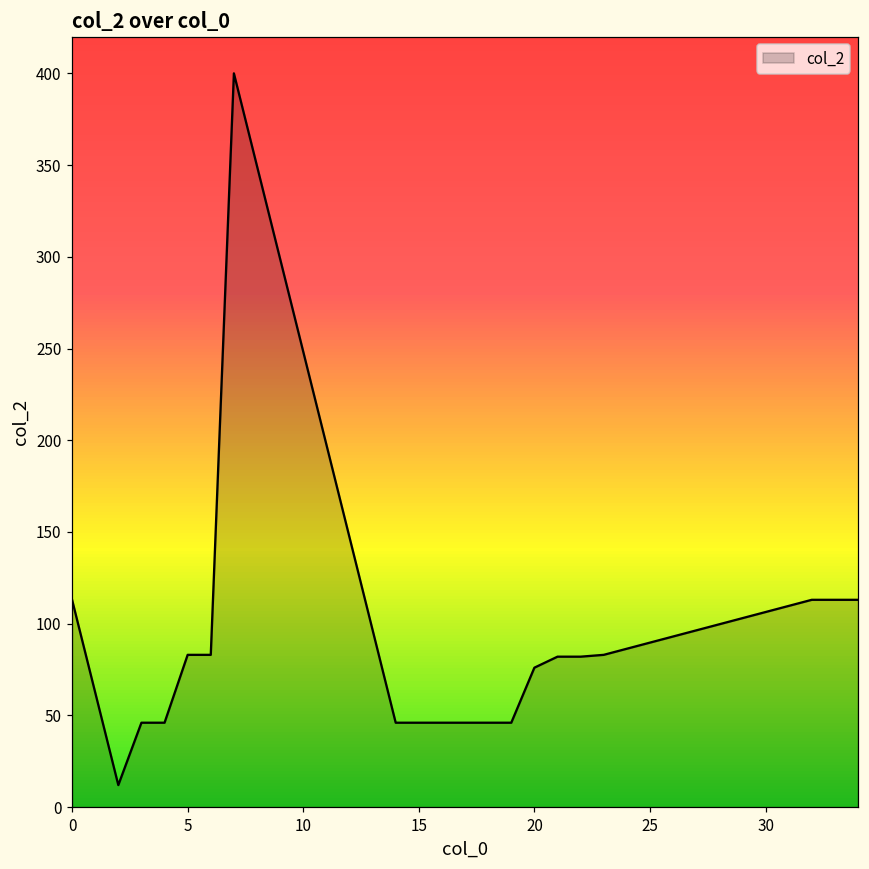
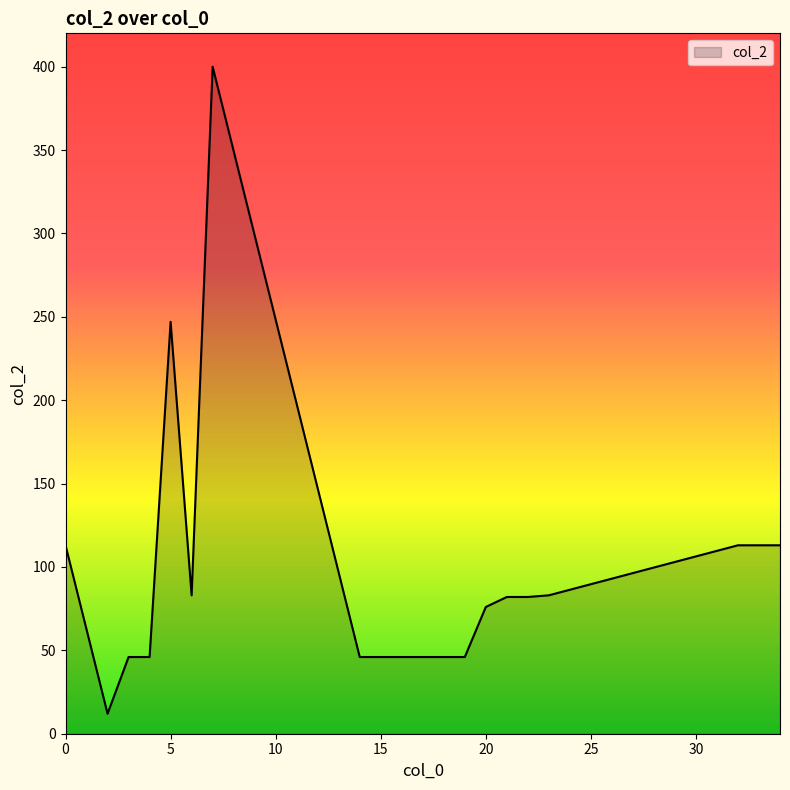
5: 83 -> 247
